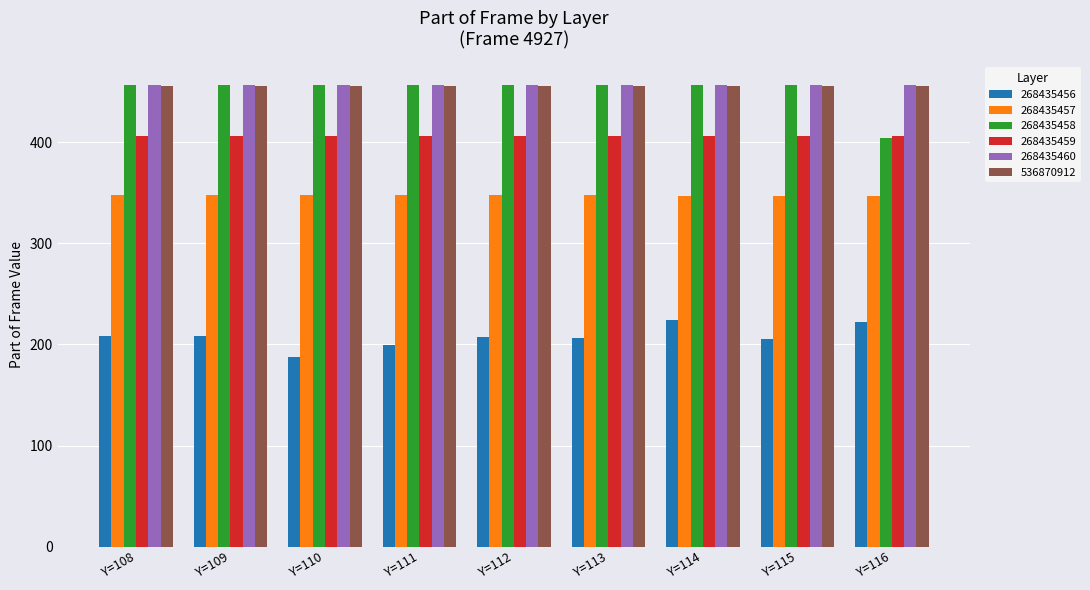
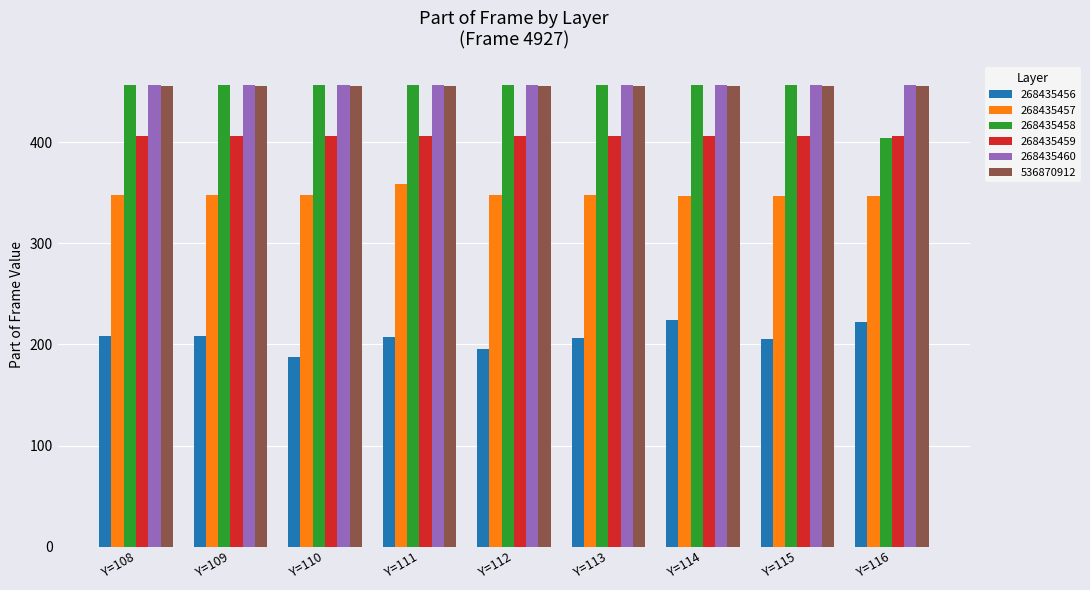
268435456, Y=111: 199 -> 207
268435457, Y=111: 348 -> 359
268435456, Y=112: 207 -> 196
